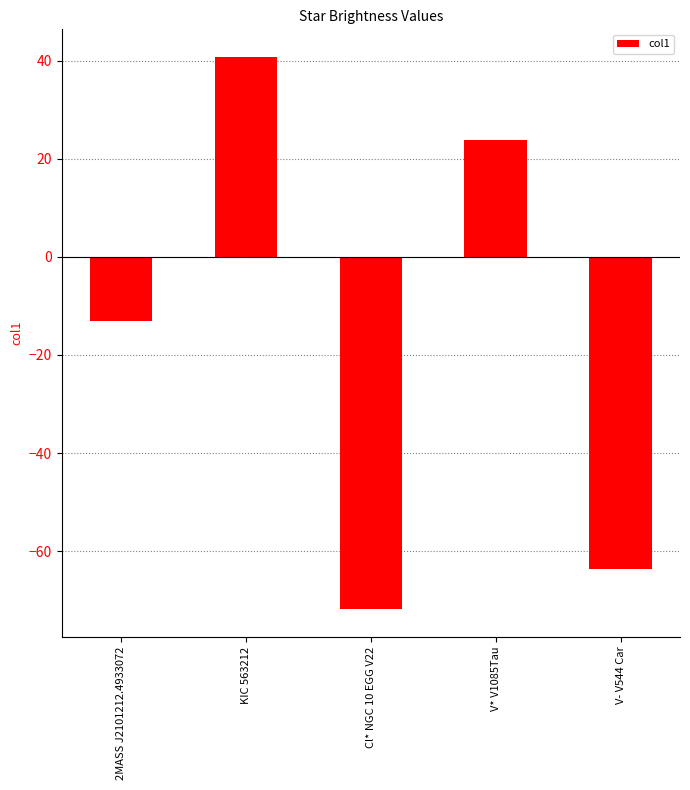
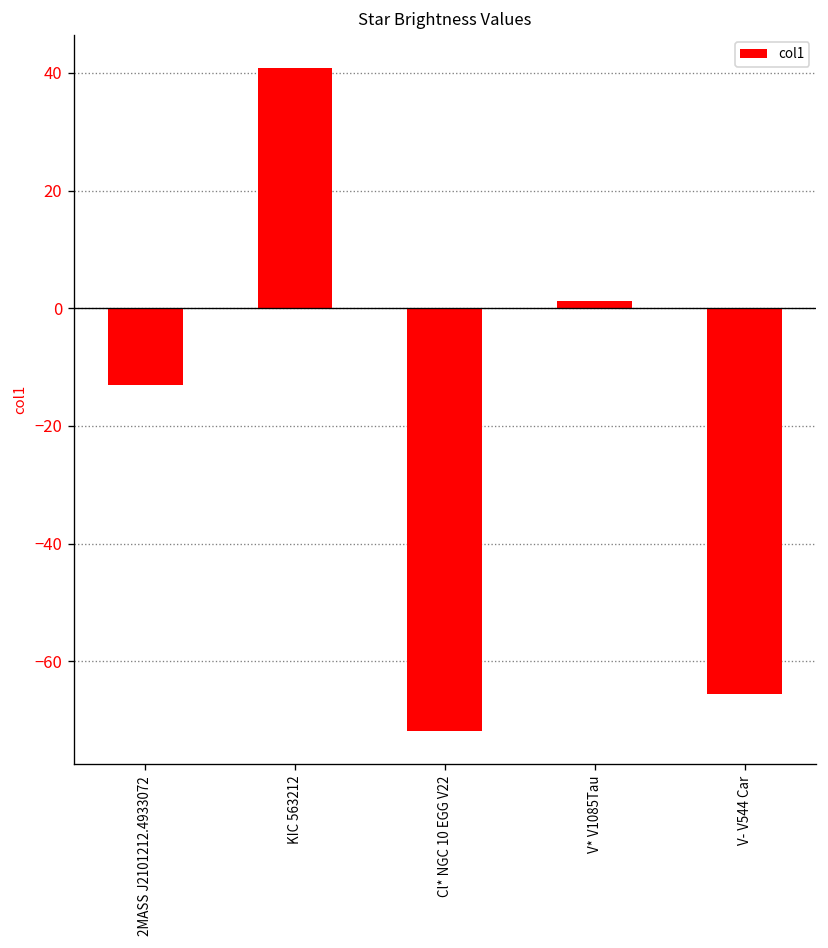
V* V1085Tau: 24 -> 1
V- V544 Car: -64 -> -66
